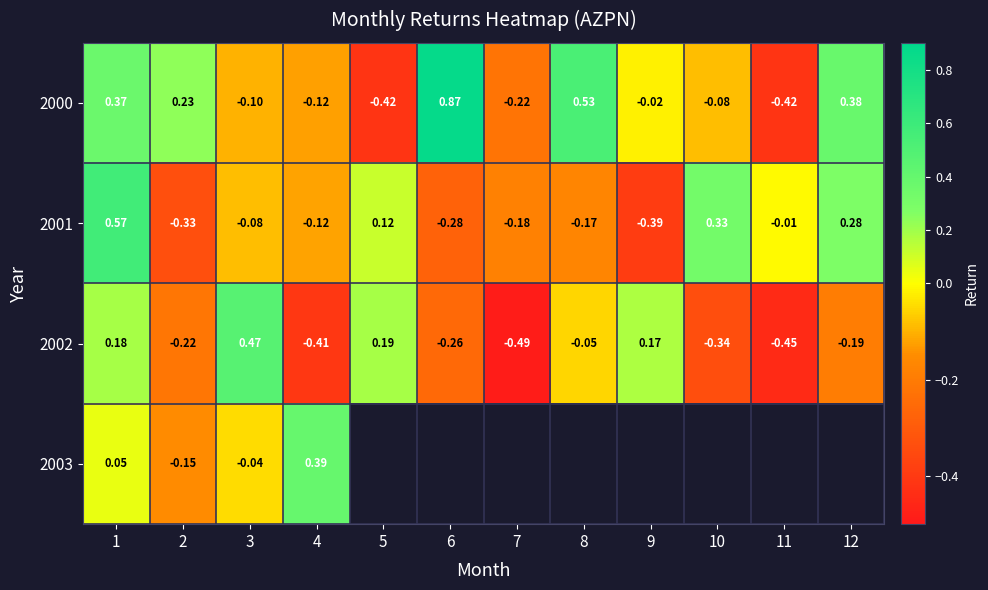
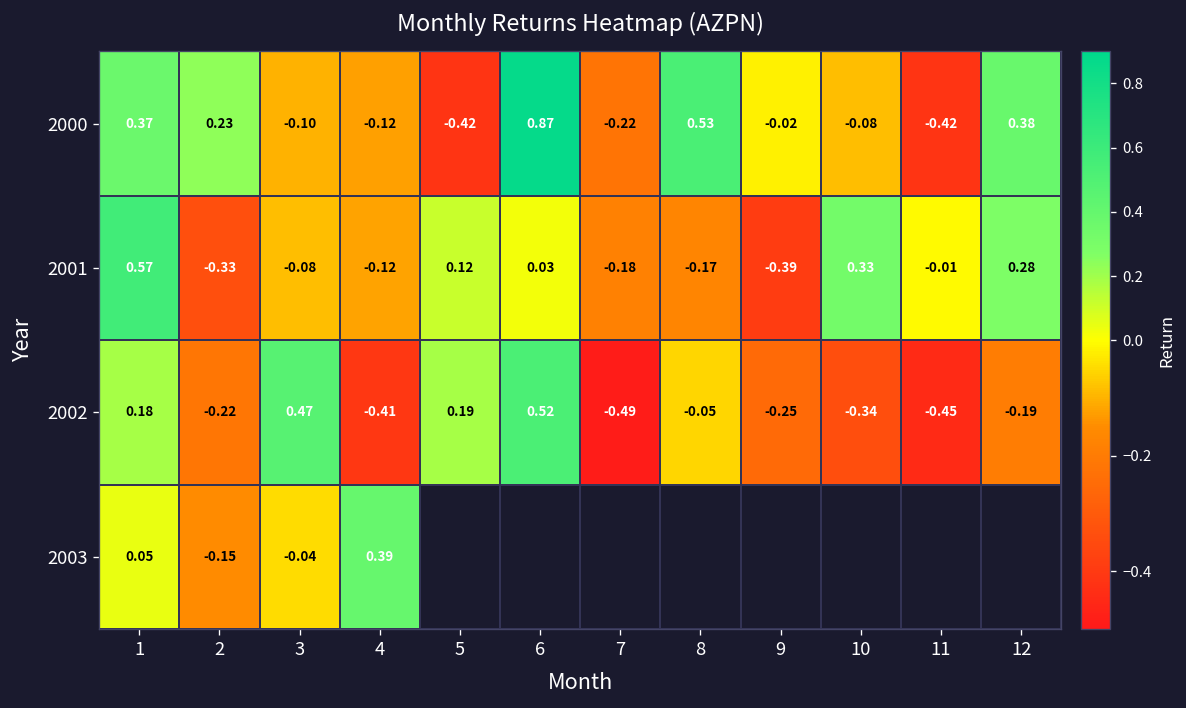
2001, 6: -0.28 -> 0.03
2002, 6: -0.26 -> 0.52
2002, 9: 0.17 -> -0.25
